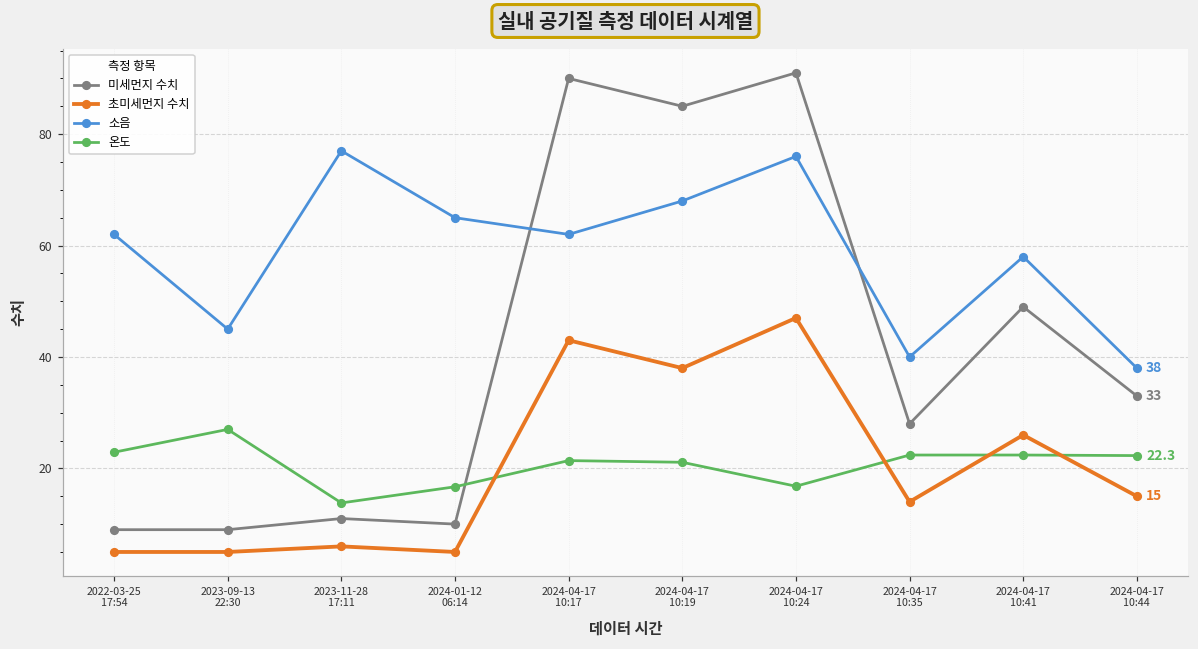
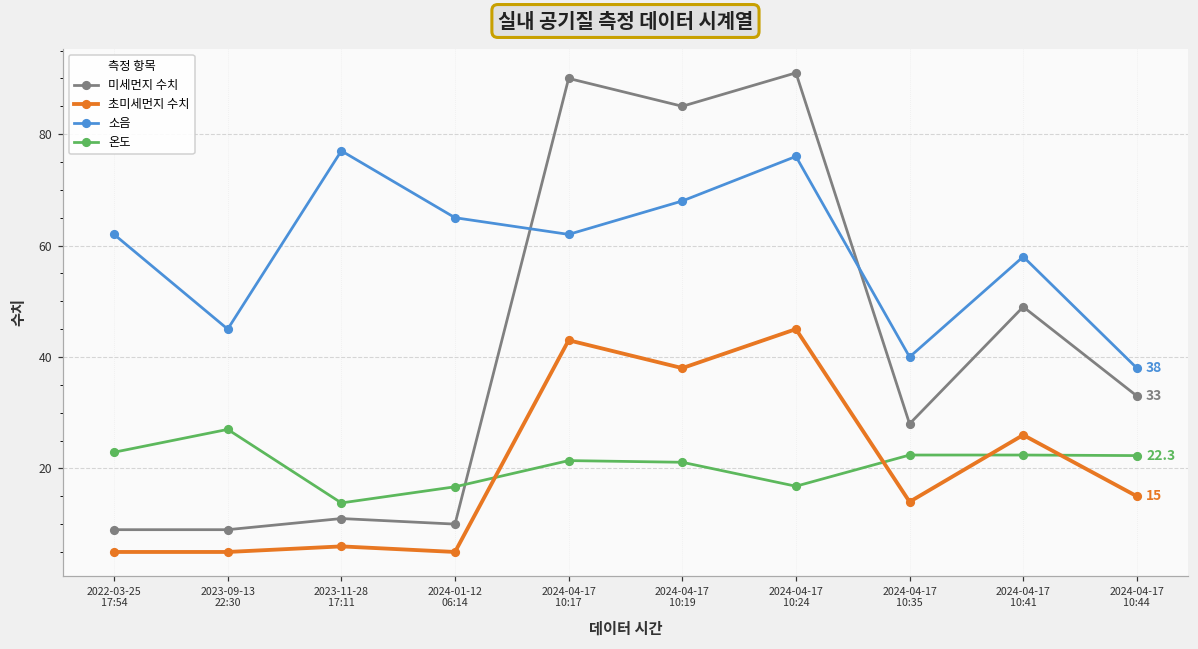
초미세먼지 수치, 2024-04-17 10:24: 47 -> 45
